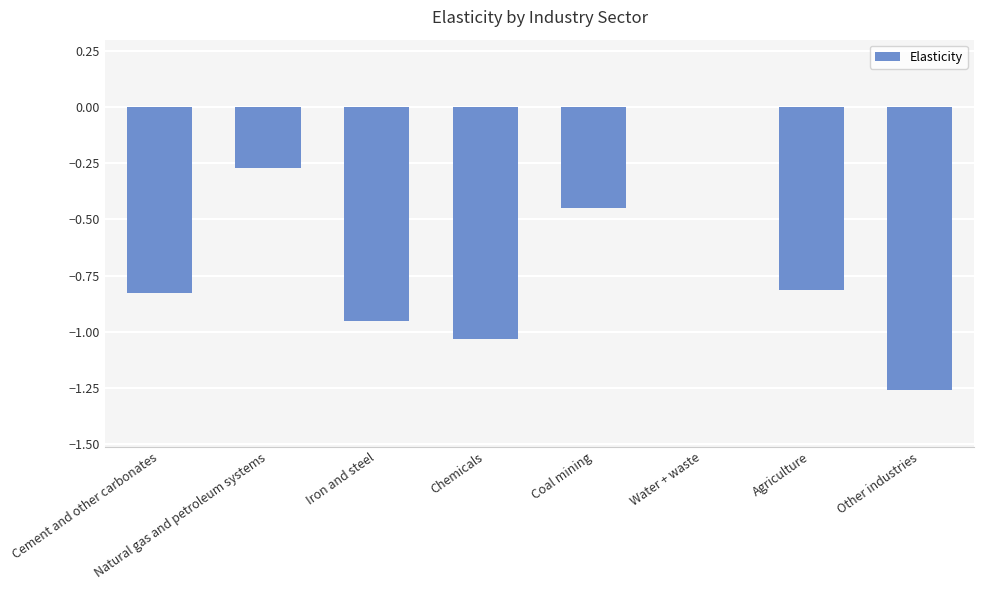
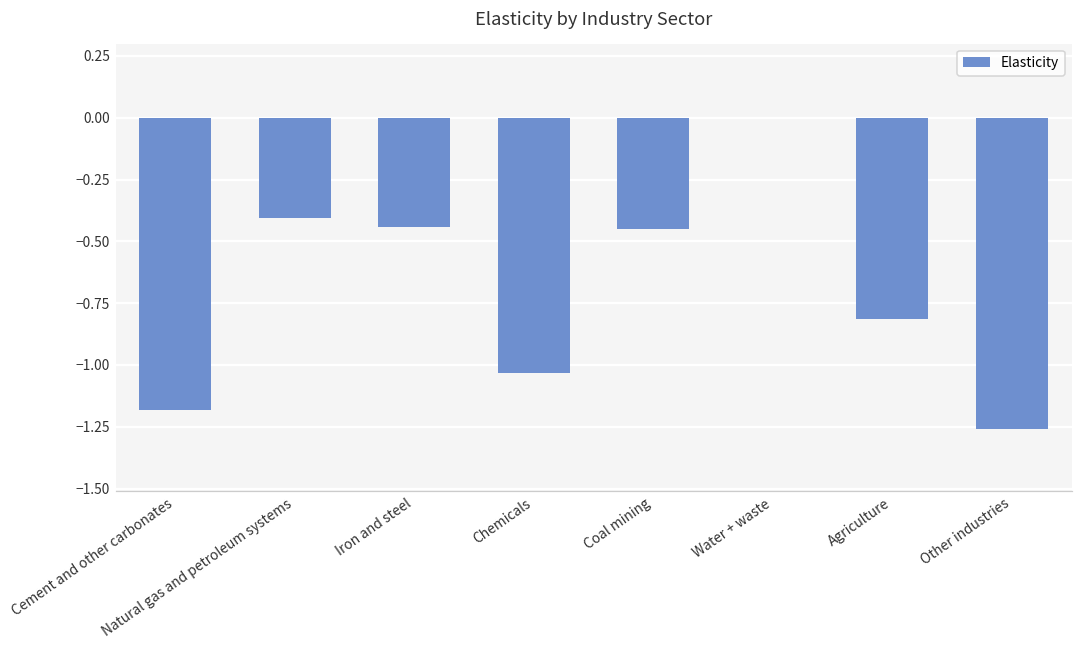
Cement and other carbonates: -0.83 -> -1.18
Natural gas and petroleum systems: -0.27 -> -0.40
Iron and steel: -0.95 -> -0.44
